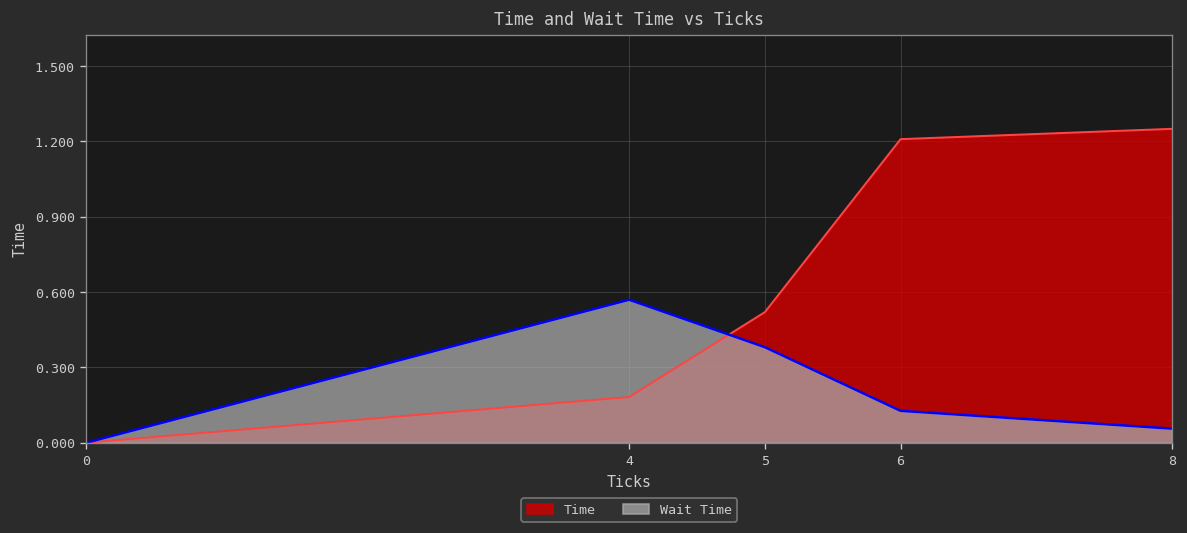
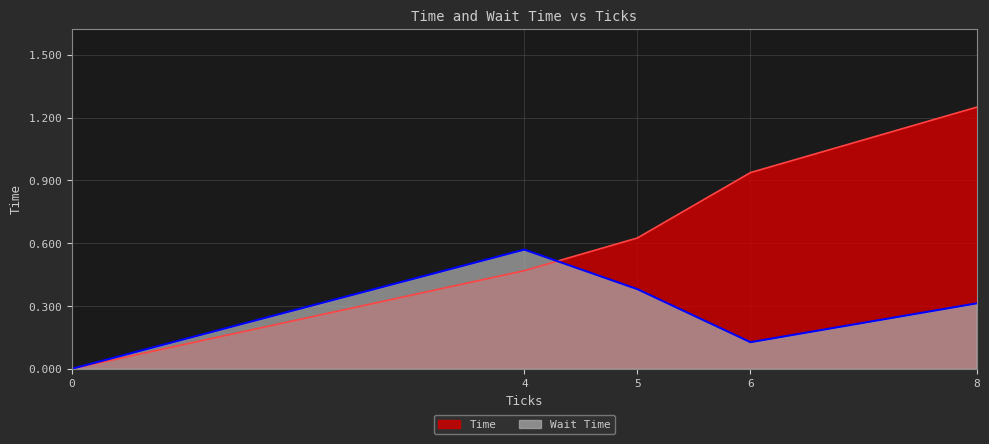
Time, 4: 0.18 -> 0.47
Time, 5: 0.52 -> 0.63
Time, 6: 1.21 -> 0.94
Wait Time, 8: 0.06 -> 0.31
